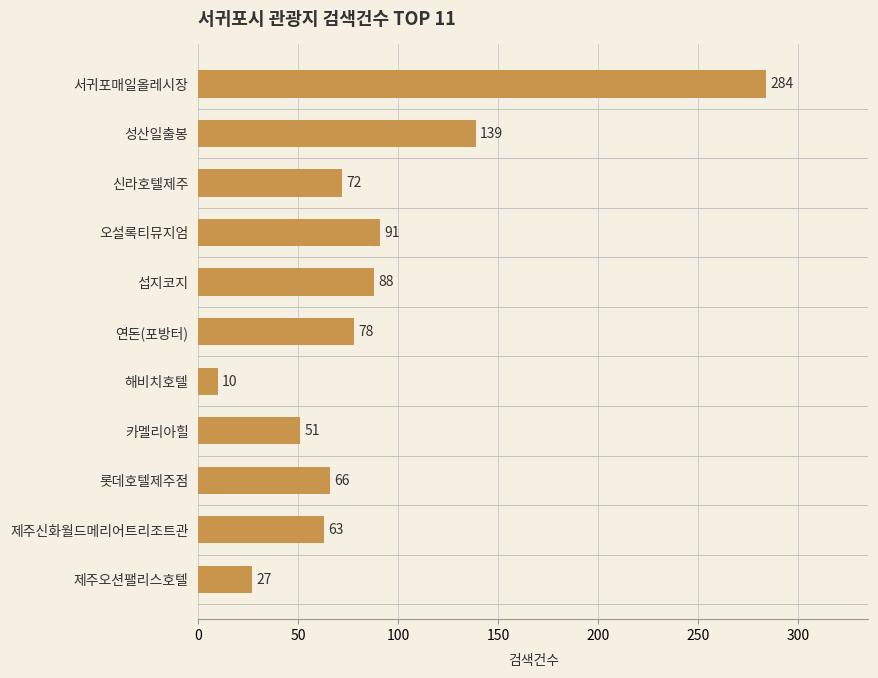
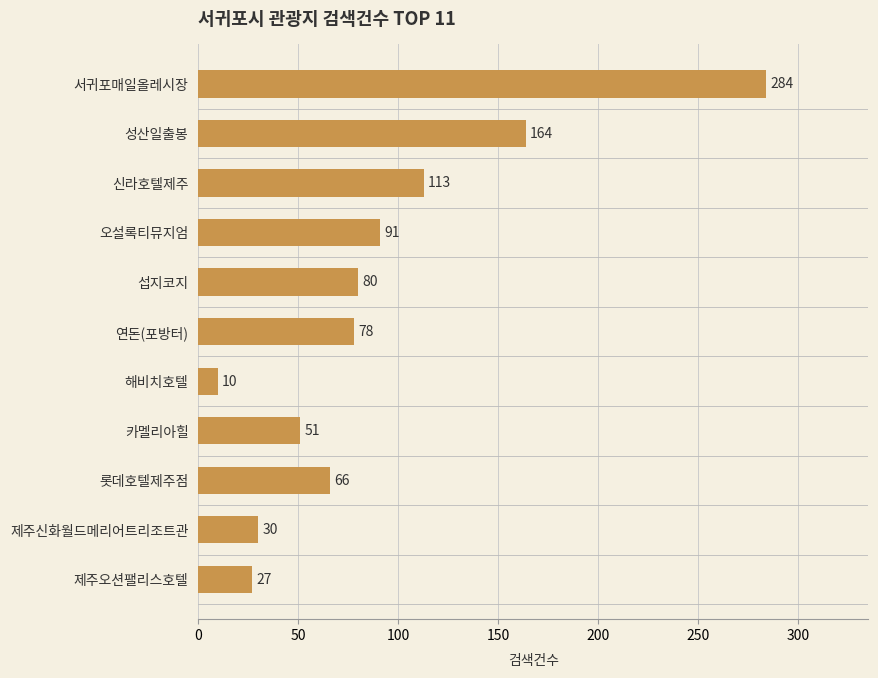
성산일출봉: 139 -> 164
신라호텔제주: 72 -> 113
섭지코지: 88 -> 80
제주신화월드메리어트리조트관: 63 -> 30
